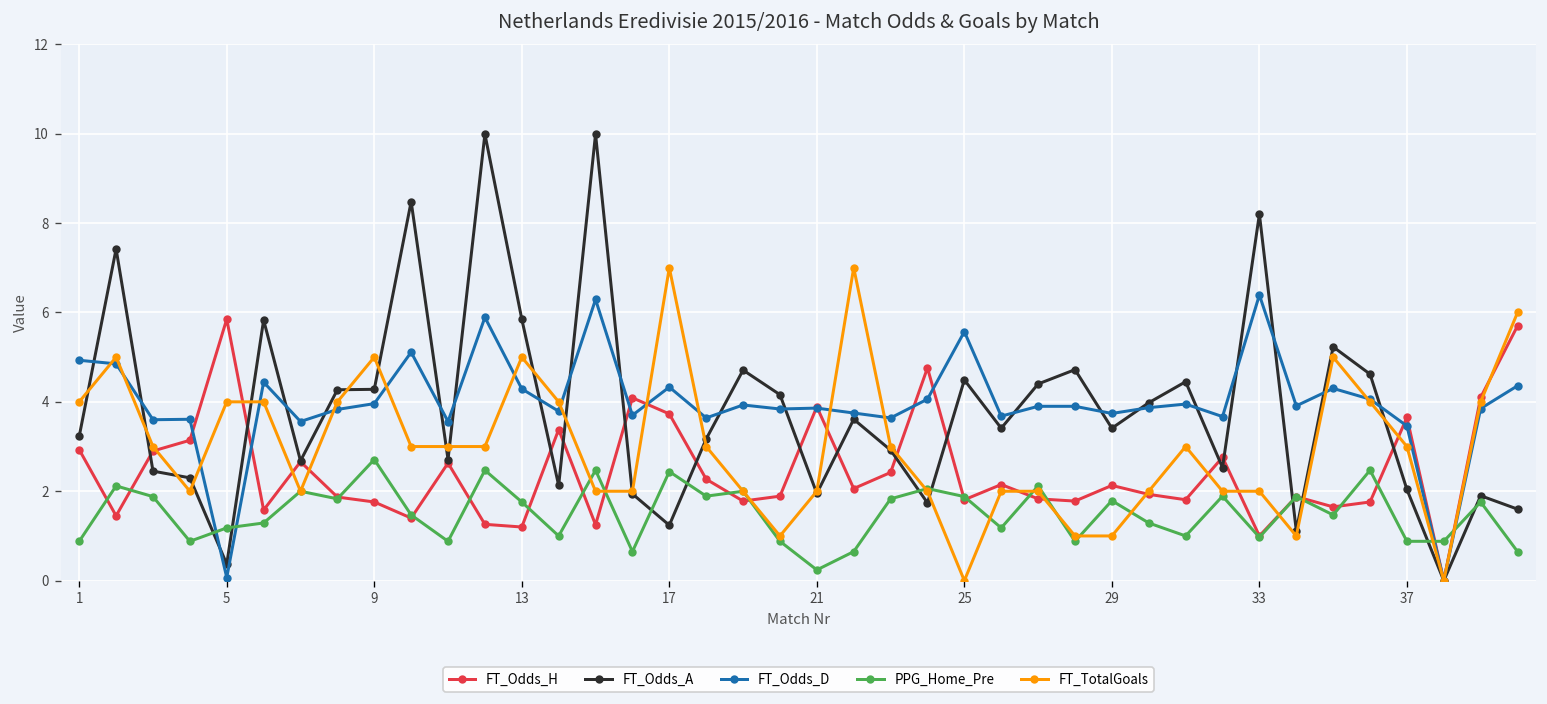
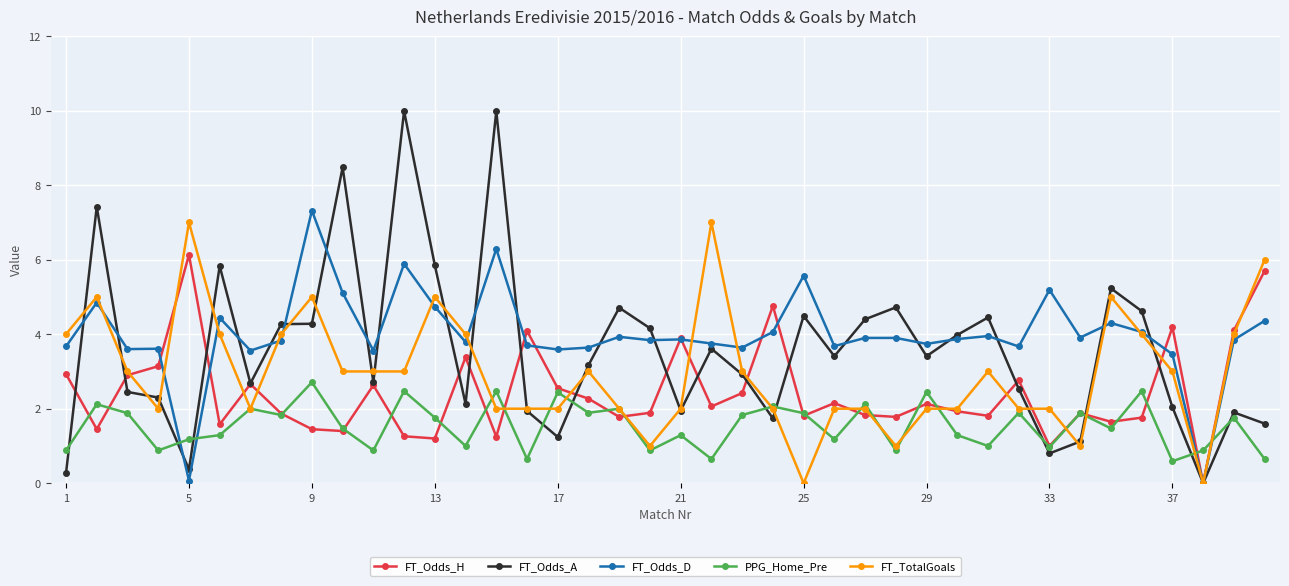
FT_Odds_A, 1: 3.2 -> 0.3
FT_Odds_D, 1: 4.9 -> 3.7
FT_Odds_H, 5: 5.9 -> 6.1
FT_TotalGoals, 5: 4 -> 7
FT_Odds_H, 9: 1.8 -> 1.5
FT_Odds_D, 9: 4.0 -> 7.3
FT_Odds_D, 13: 4.3 -> 4.7
FT_Odds_H, 17: 3.7 -> 2.6
FT_Odds_D, 17: 4.3 -> 3.6
FT_TotalGoals, 17: 7 -> 2
PPG_Home_Pre, 21: 0.2 -> 1.3
PPG_Home_Pre, 29: 1.8 -> 2.5
FT_TotalGoals, 29: 1 -> 2
FT_Odds_A, 33: 8.2 -> 0.8
FT_Odds_D, 33: 6.4 -> 5.2
FT_Odds_H, 37: 3.7 -> 4.2
PPG_Home_Pre, 37: 0.9 -> 0.6
